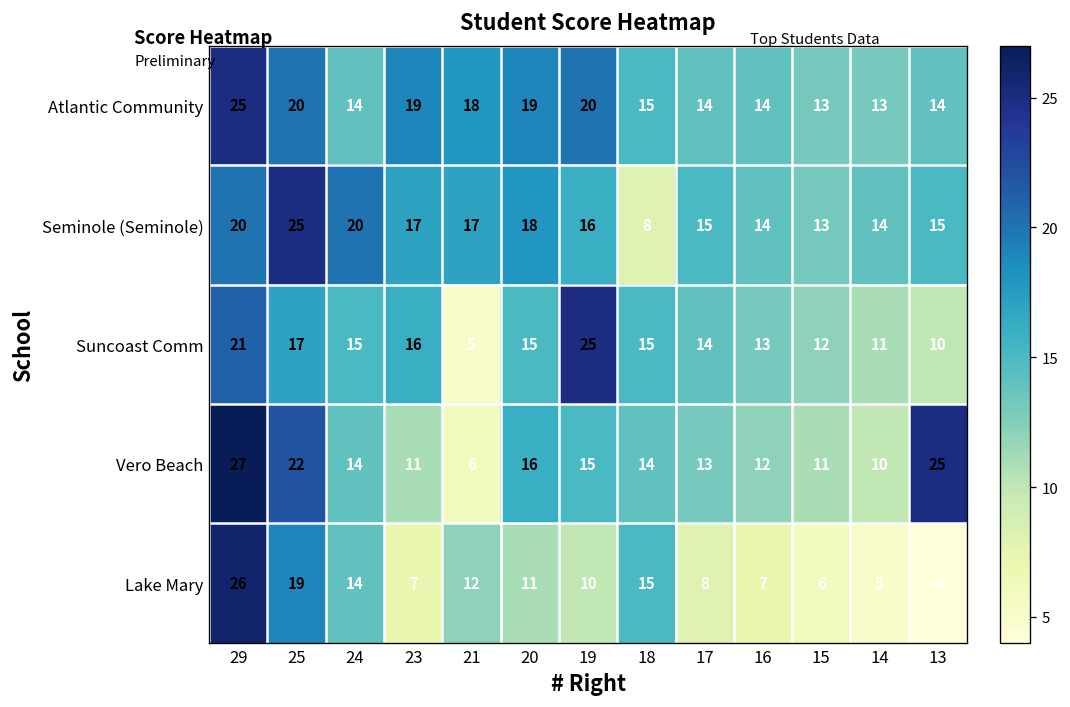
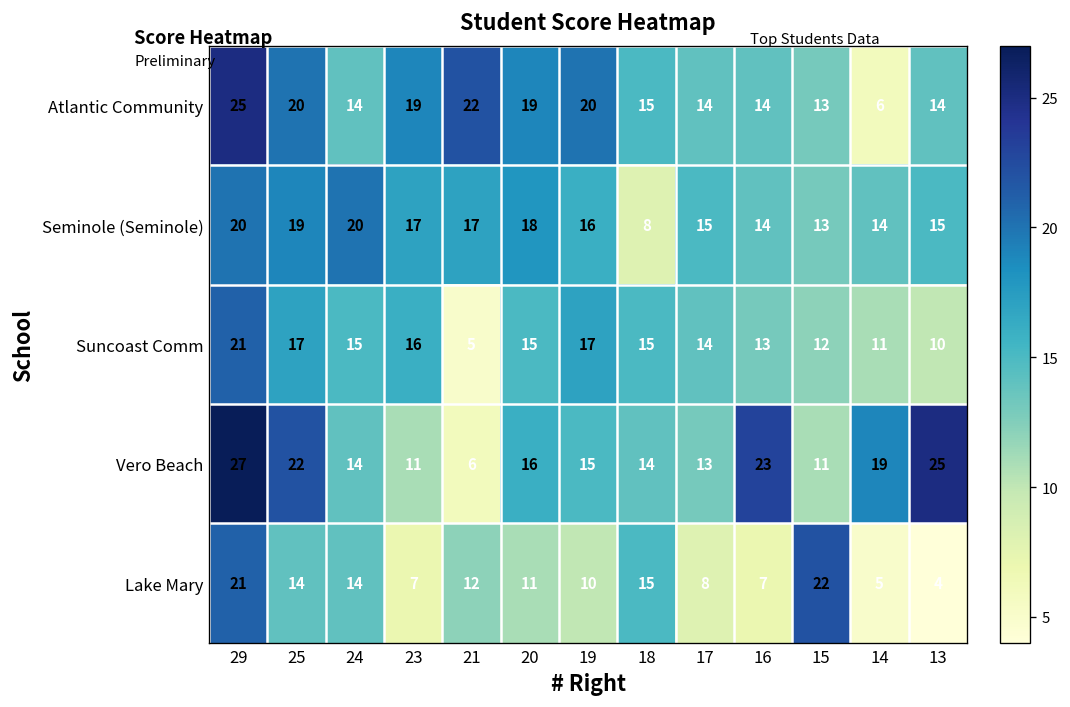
Atlantic Community, 21: 18 -> 22
Atlantic Community, 14: 13 -> 6
Seminole (Seminole), 25: 25 -> 19
Suncoast Comm, 19: 25 -> 17
Vero Beach, 16: 12 -> 23
Vero Beach, 14: 10 -> 19
Lake Mary, 29: 26 -> 21
Lake Mary, 25: 19 -> 14
Lake Mary, 15: 6 -> 22
